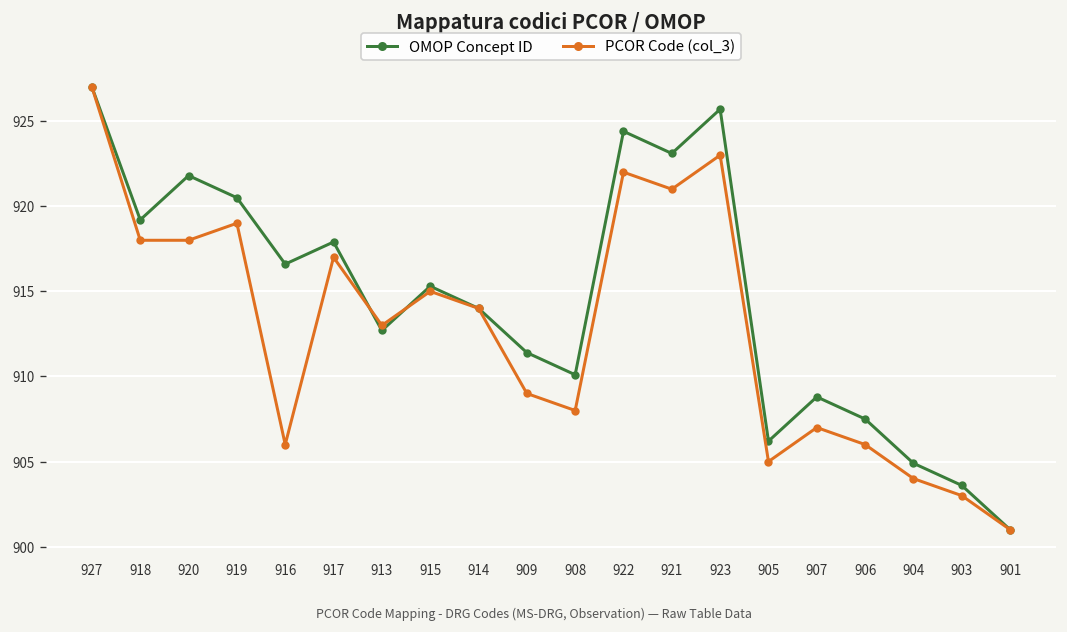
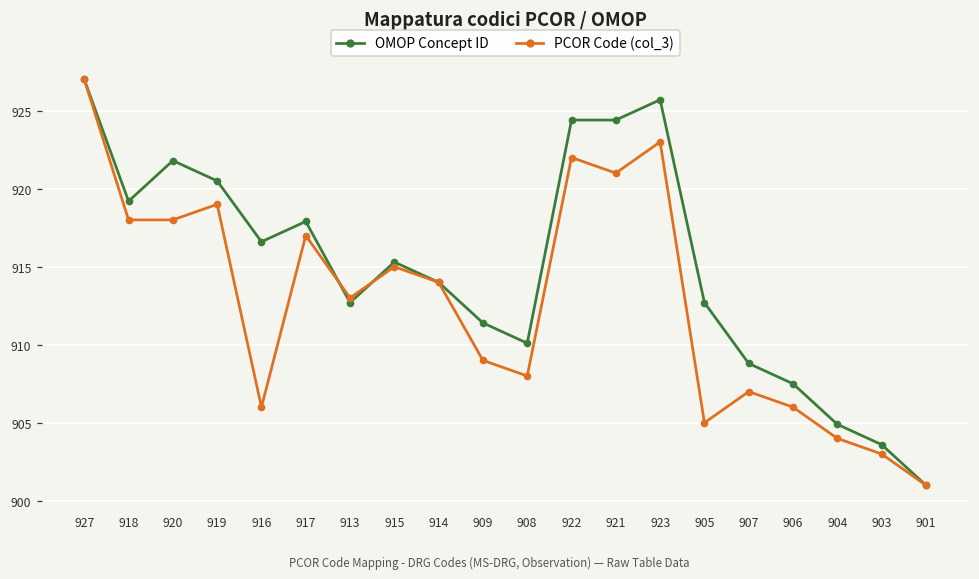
OMOP Concept ID, 921: 923.1 -> 924.4
OMOP Concept ID, 905: 906.2 -> 912.7
